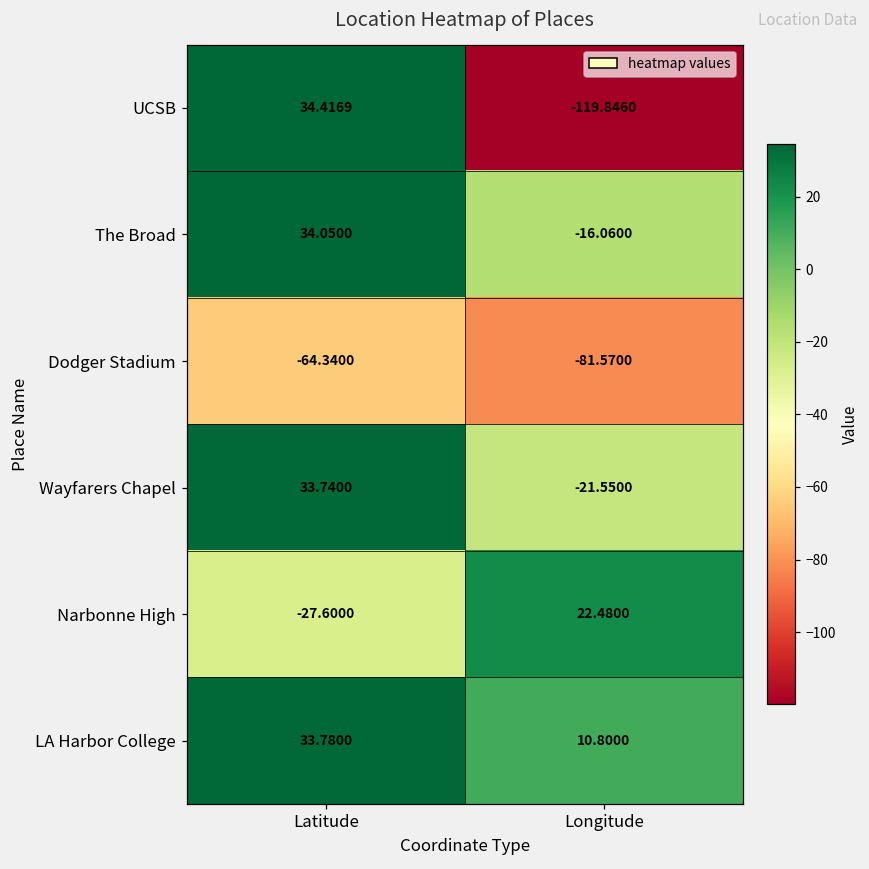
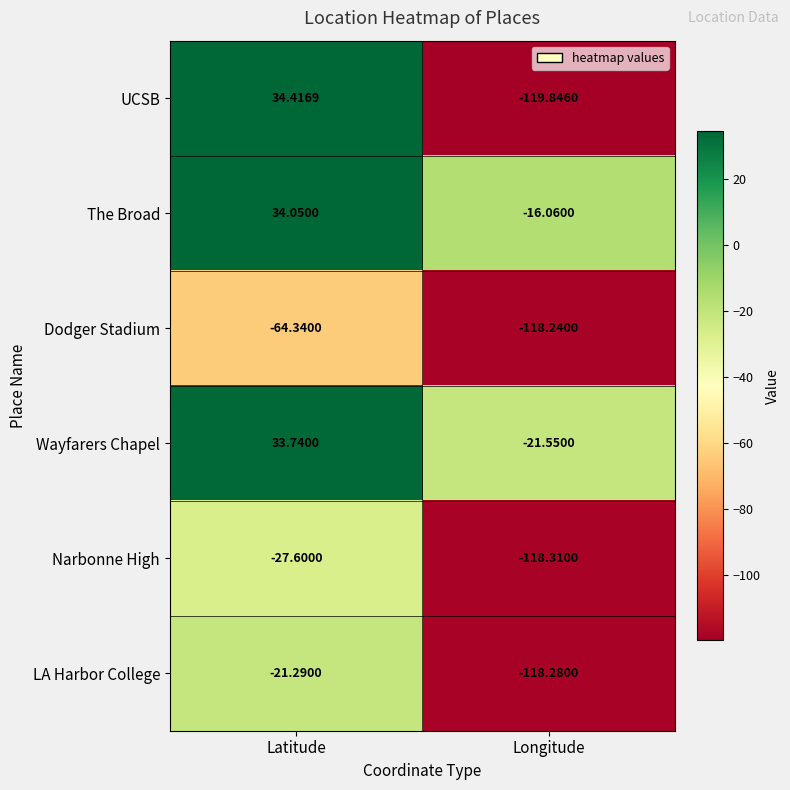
Dodger Stadium, Longitude: -81.5700 -> -118.2400
Narbonne High, Longitude: 22.4800 -> -118.3100
LA Harbor College, Latitude: 33.7800 -> -21.2900
LA Harbor College, Longitude: 10.8000 -> -118.2800
